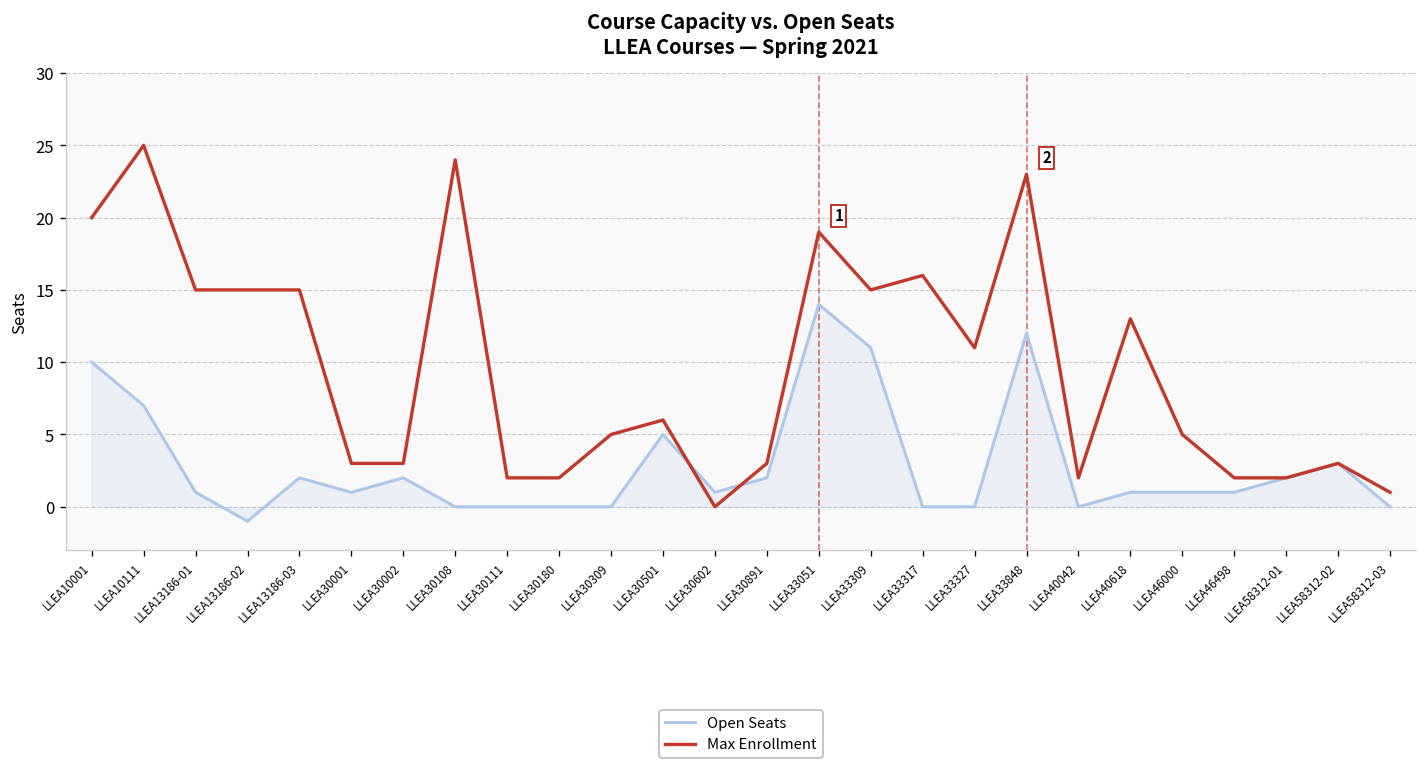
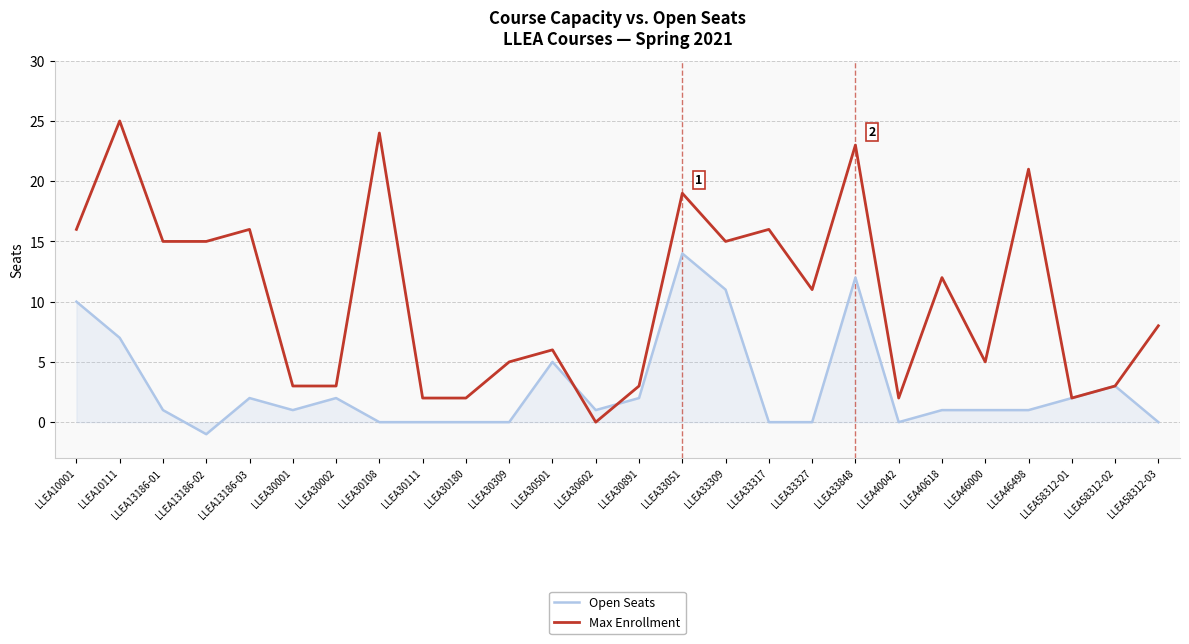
Max Enrollment, LLEA10001: 20 -> 16
Max Enrollment, LLEA13186-03: 15 -> 16
Max Enrollment, LLEA40618: 13 -> 12
Max Enrollment, LLEA46498: 2 -> 21
Max Enrollment, LLEA58312-03: 1 -> 8
